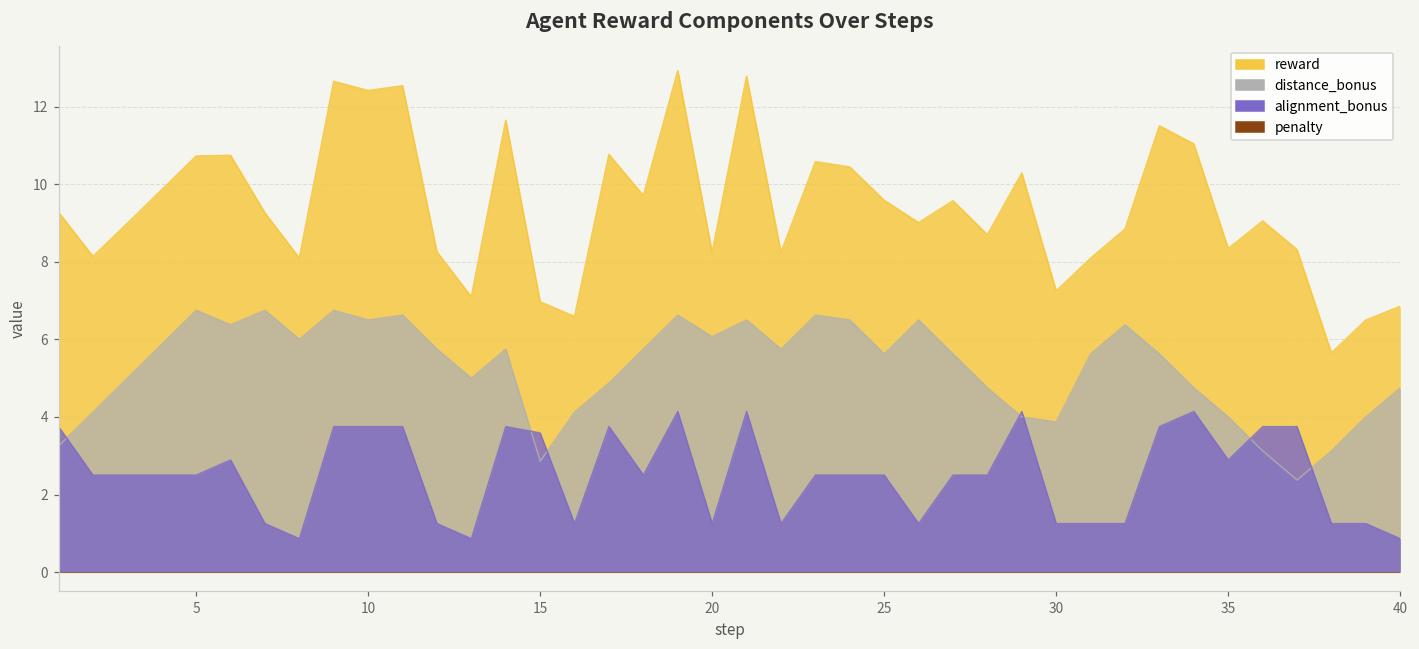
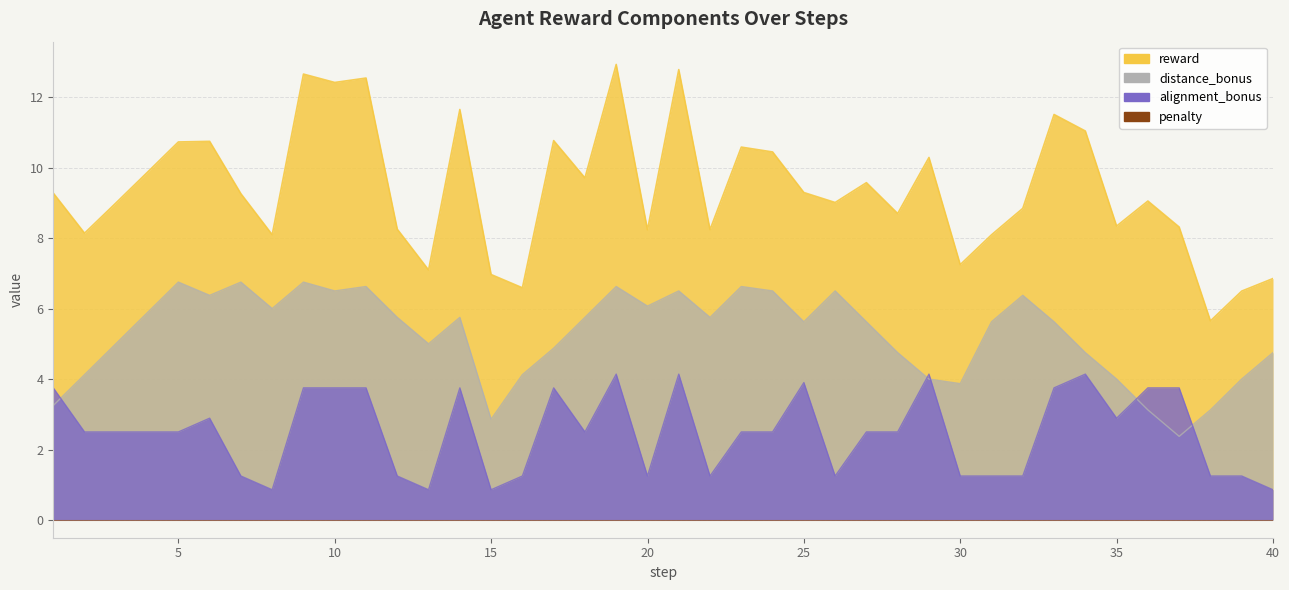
alignment_bonus, 15: 3.6 -> 0.9
reward, 25: 9.6 -> 9.3
alignment_bonus, 25: 2.5 -> 3.9
